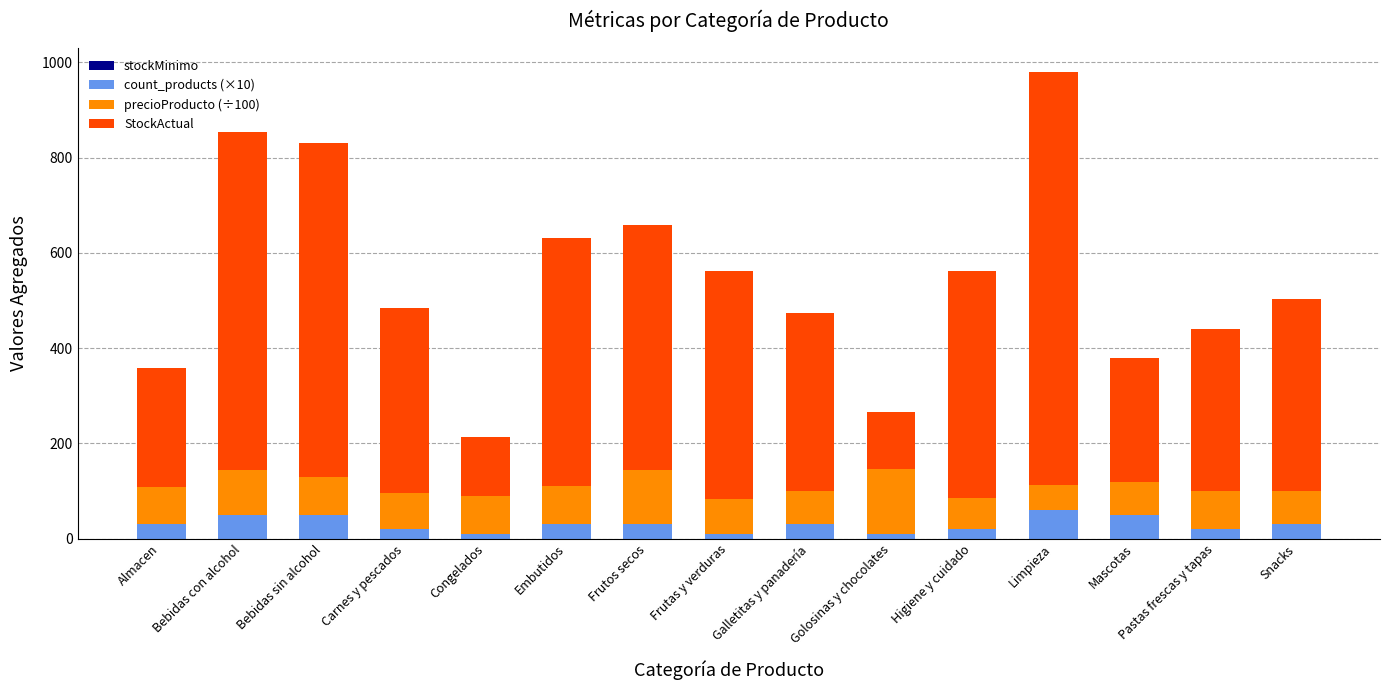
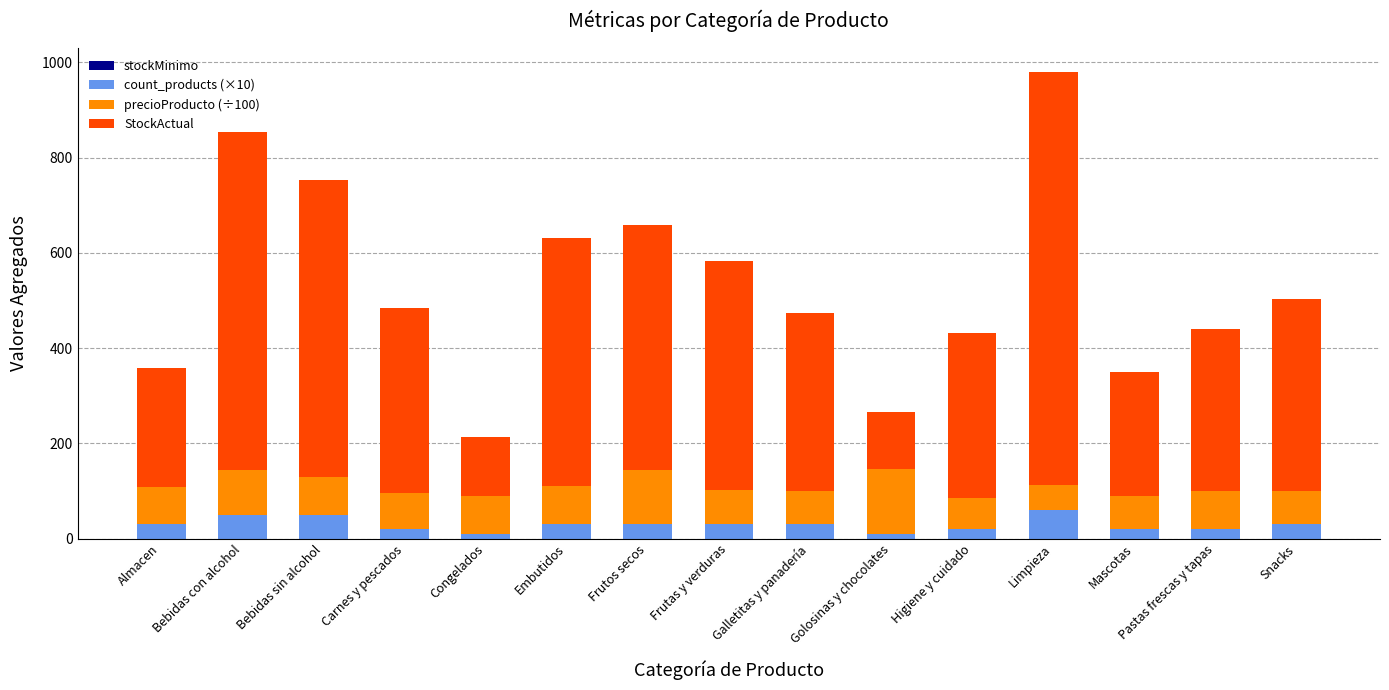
StockActual, Bebidas sin alcohol: 700 -> 630
count_products (×10), Frutas y verduras: 10 -> 30
StockActual, Higiene y cuidado: 480 -> 350
count_products (×10), Mascotas: 50 -> 20
